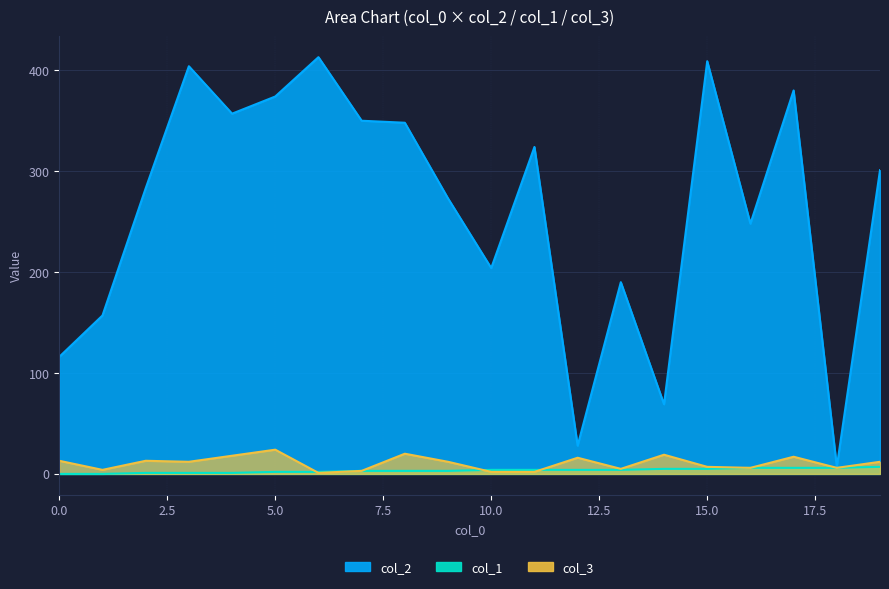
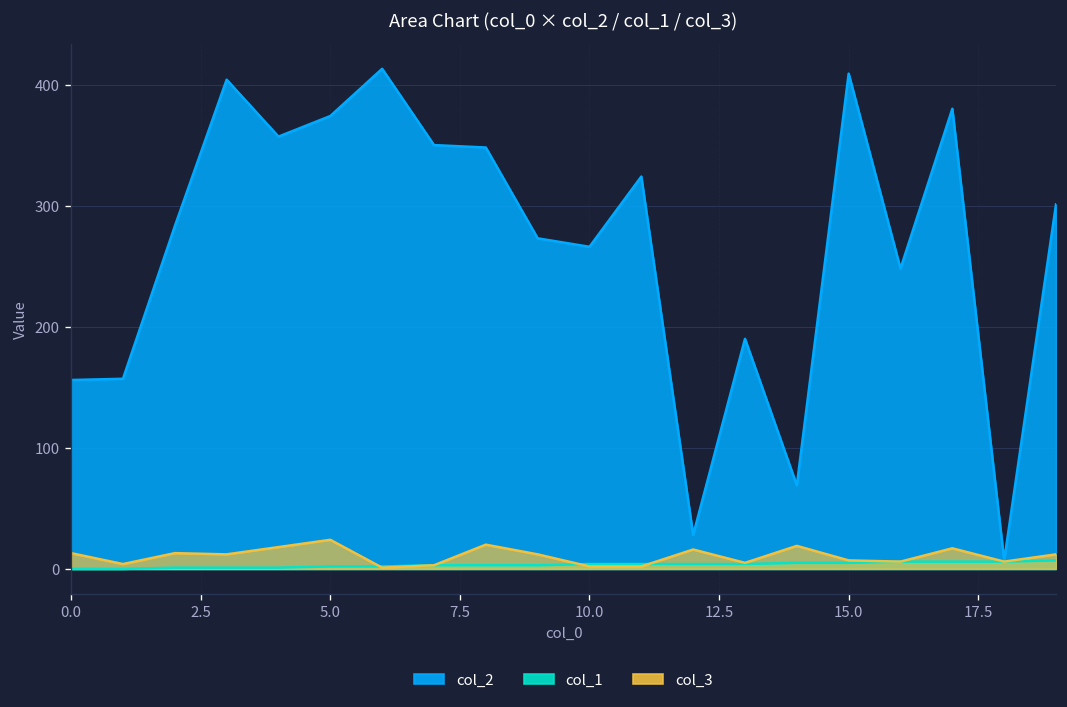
col_2, 0.0: 116 -> 156
col_2, 10.0: 204 -> 266
